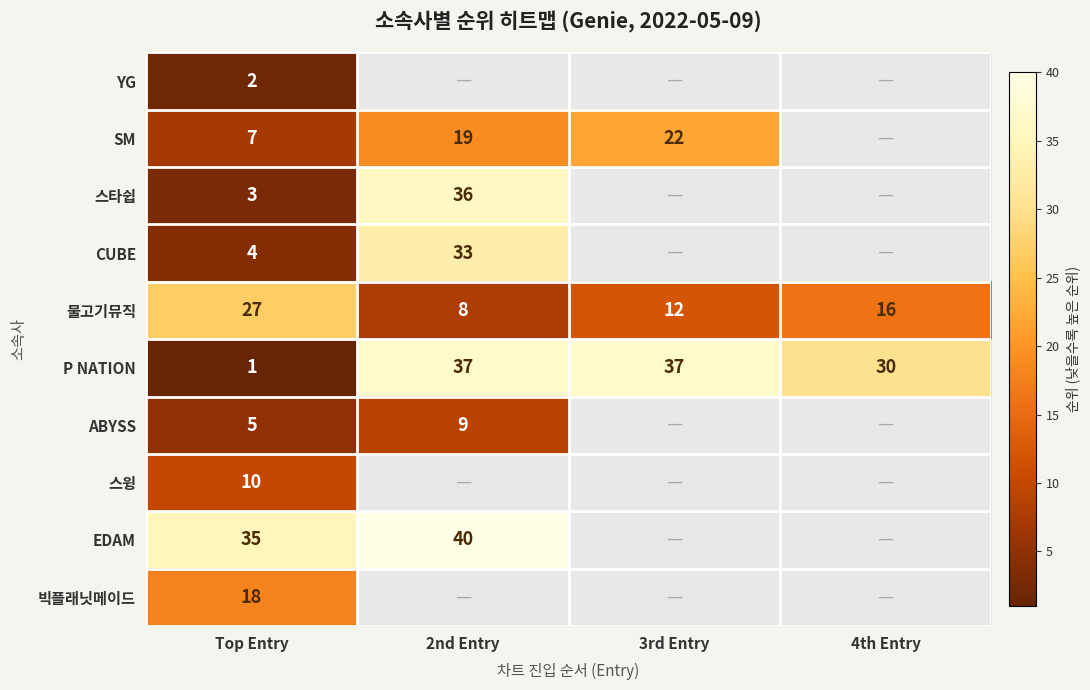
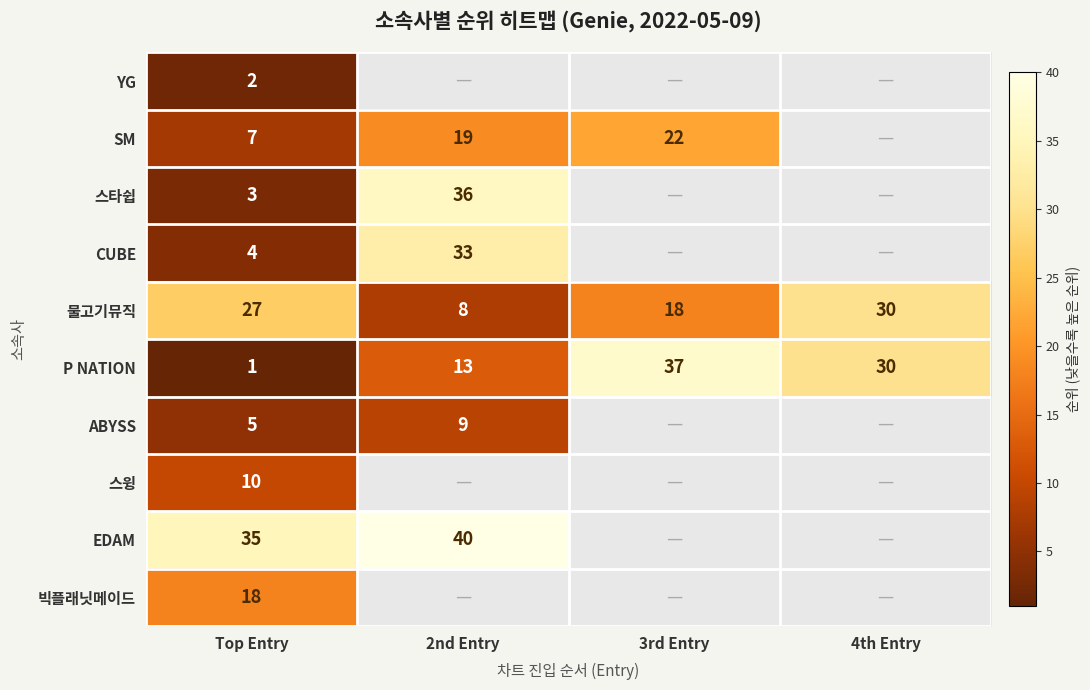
물고기뮤직, 3rd Entry: 12 -> 18
물고기뮤직, 4th Entry: 16 -> 30
P NATION, 2nd Entry: 37 -> 13
